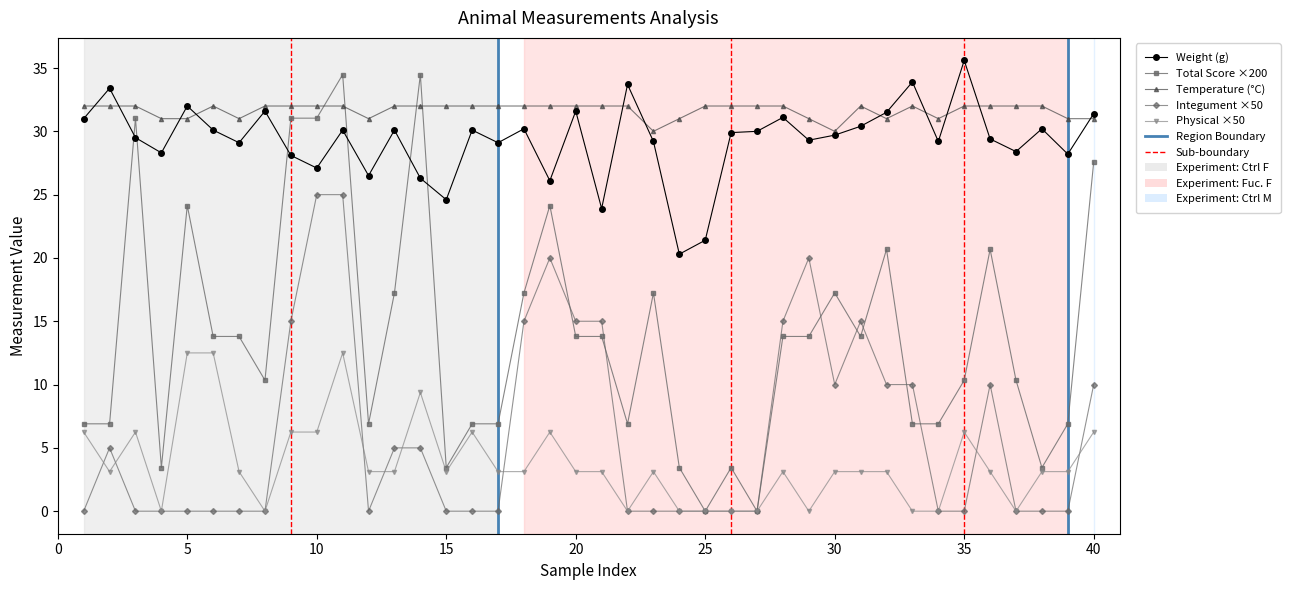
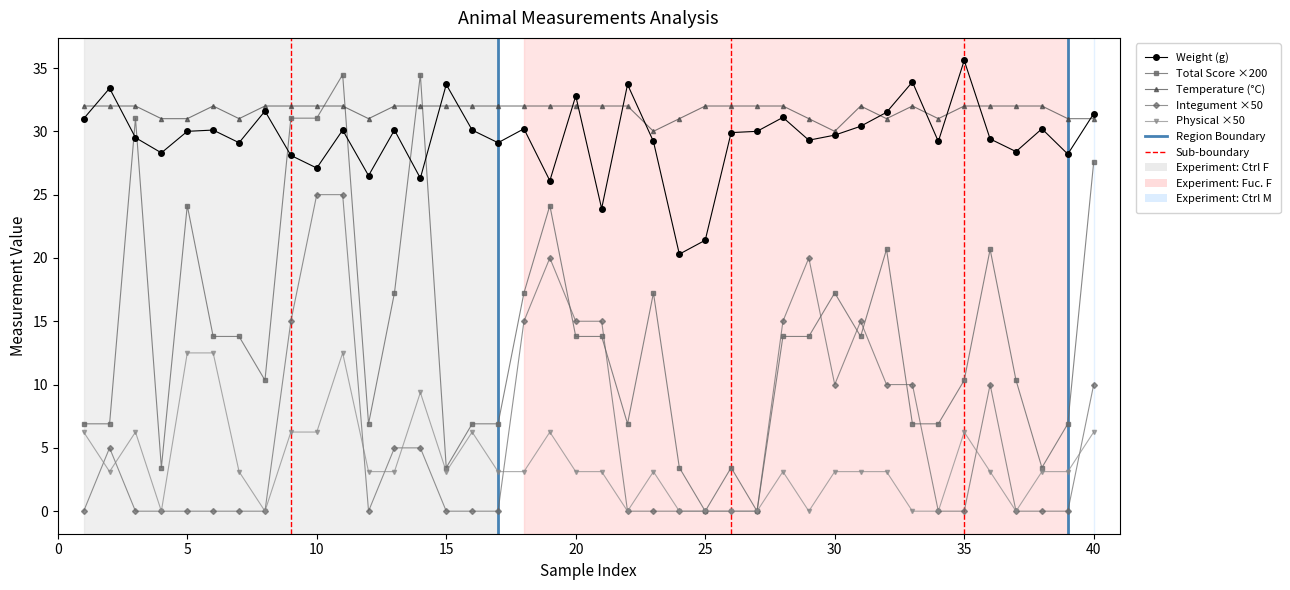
Weight (g), 5: 32 -> 30
Weight (g), 15: 24.6 -> 33.7
Weight (g), 20: 31.6 -> 32.8
